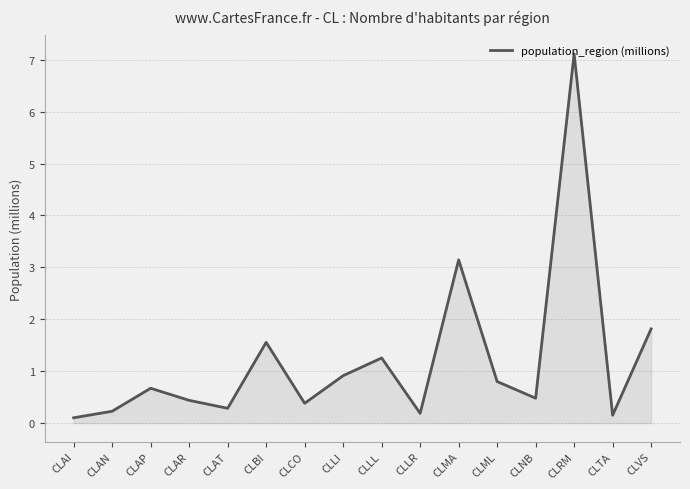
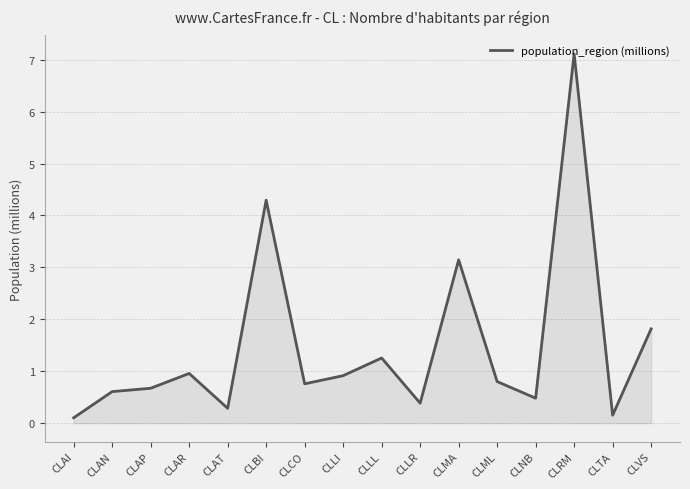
CLAN: 0.2 -> 0.6
CLAR: 0.4 -> 1.0
CLBI: 1.6 -> 4.3
CLCO: 0.4 -> 0.8
CLLR: 0.2 -> 0.4
